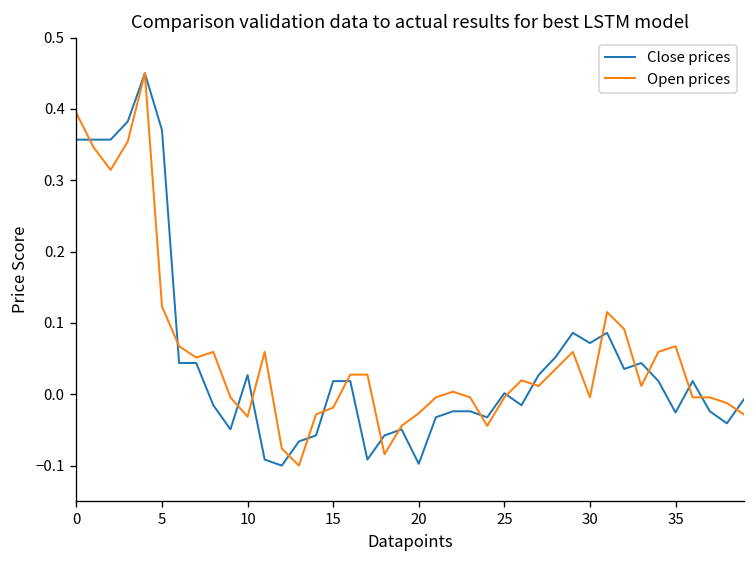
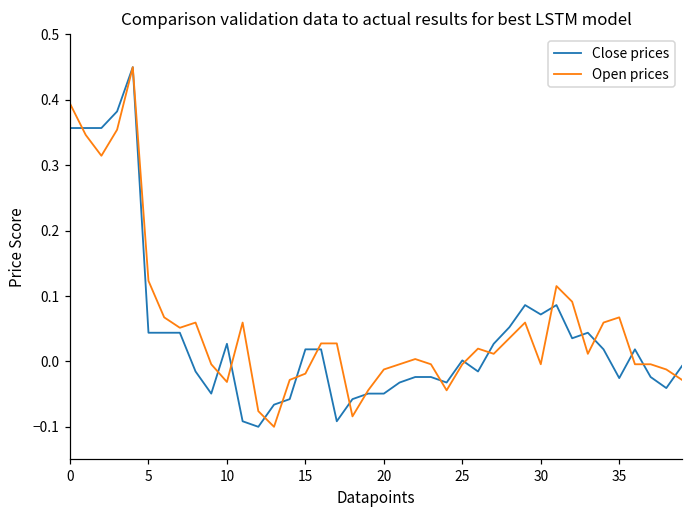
Close prices, 5: 0.37 -> 0.04
Close prices, 20: -0.10 -> -0.05
Open prices, 20: -0.03 -> -0.01
